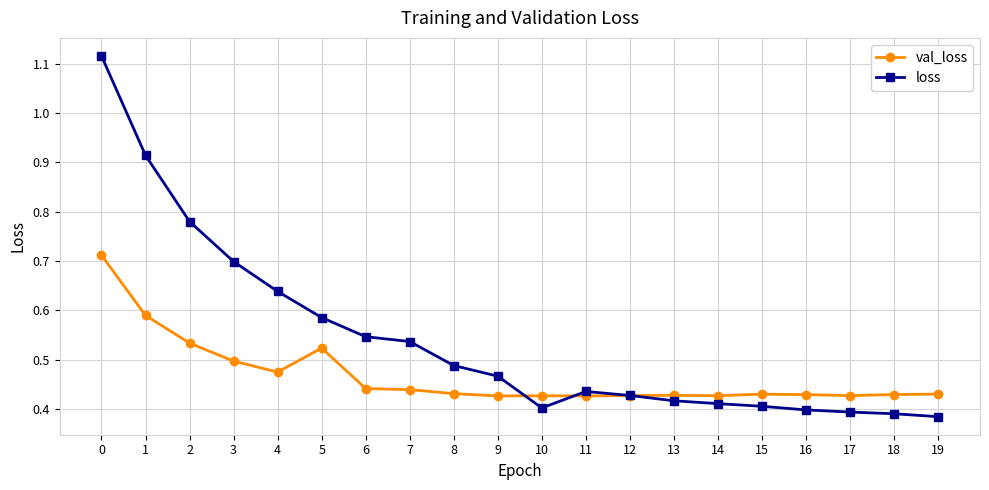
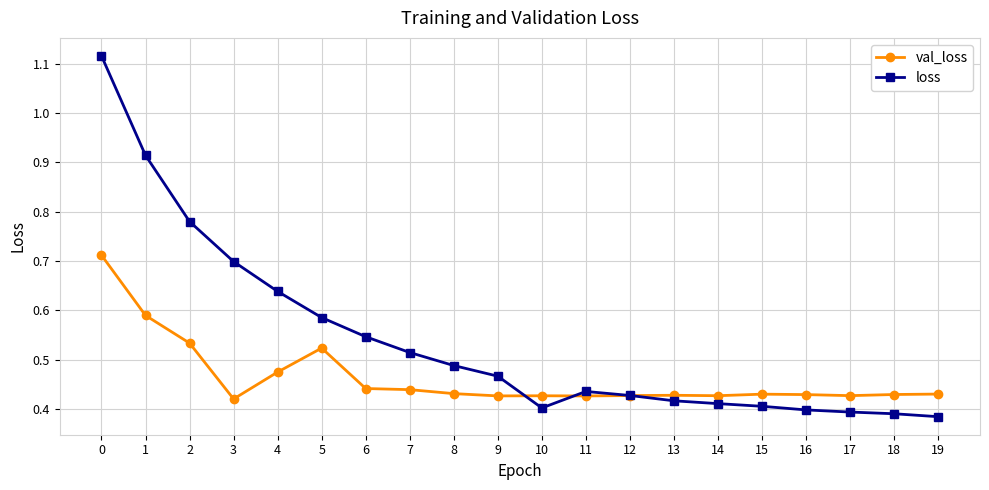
val_loss, 3: 0.50 -> 0.42
loss, 7: 0.54 -> 0.51
